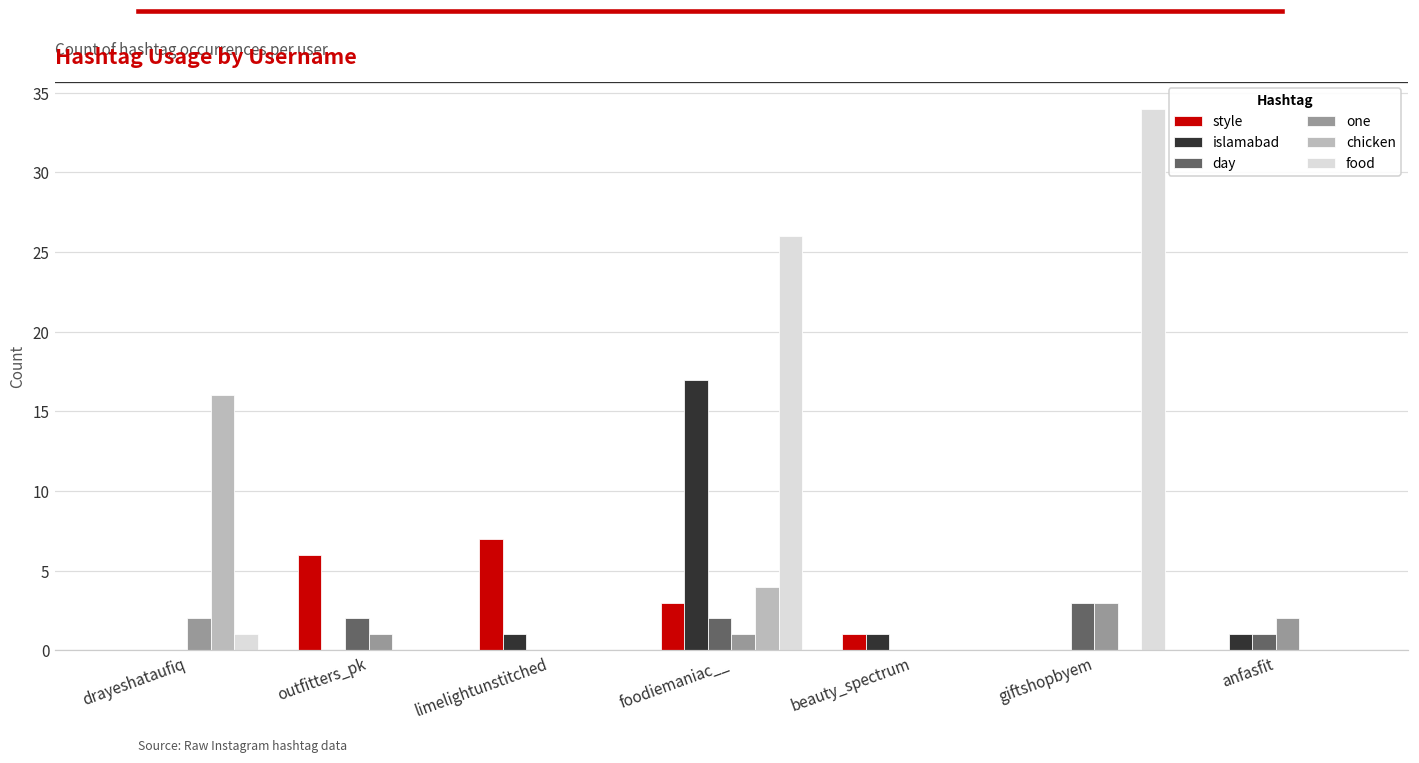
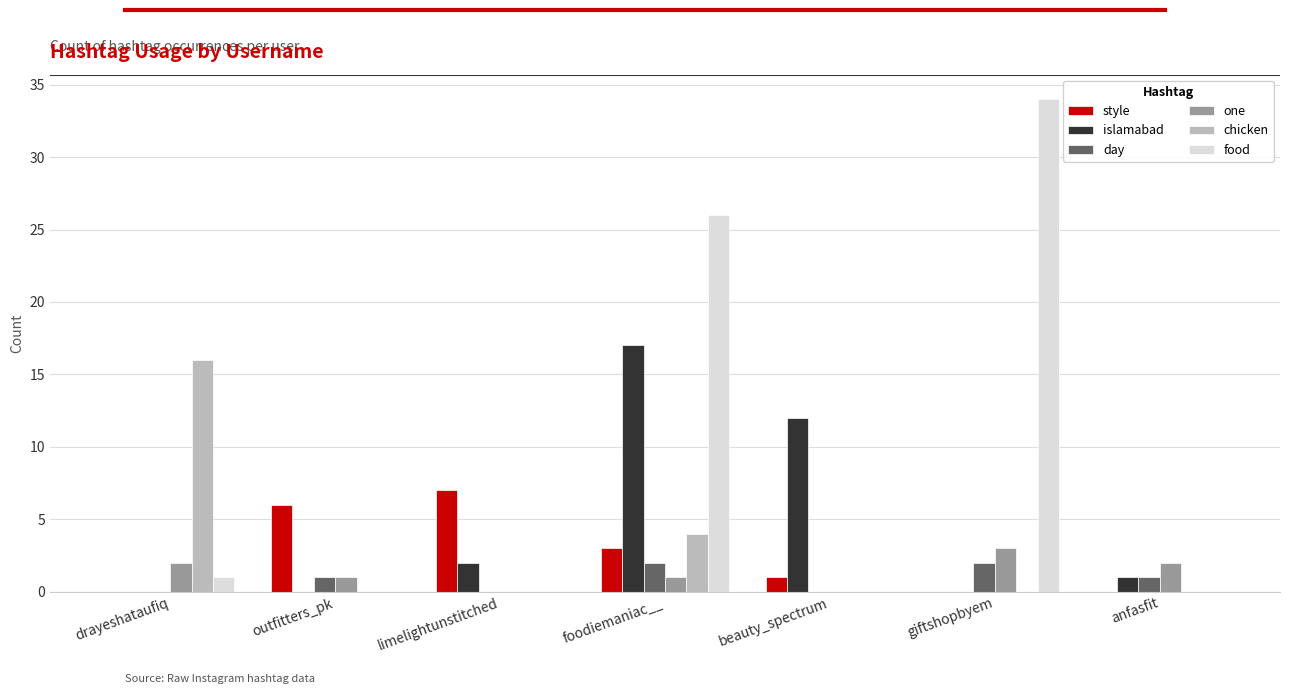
day, outfitters_pk: 2 -> 1
islamabad, limelightunstitched: 1 -> 2
islamabad, beauty_spectrum: 1 -> 12
day, giftshopbyem: 3 -> 2
